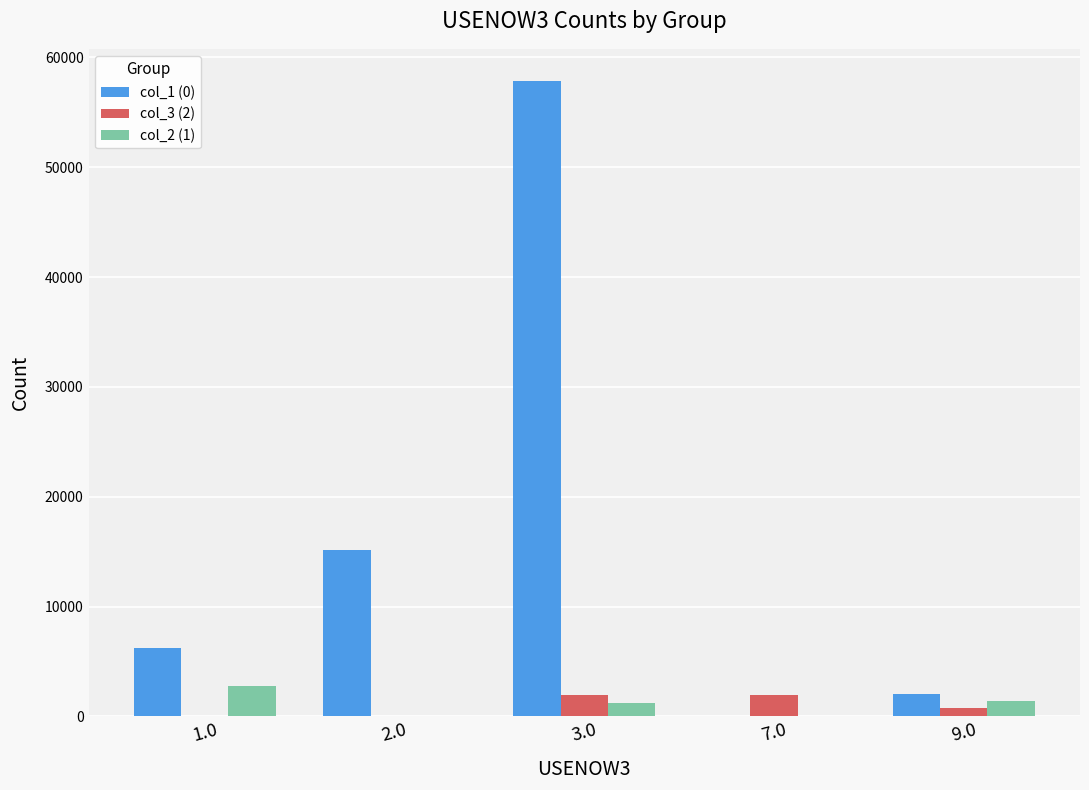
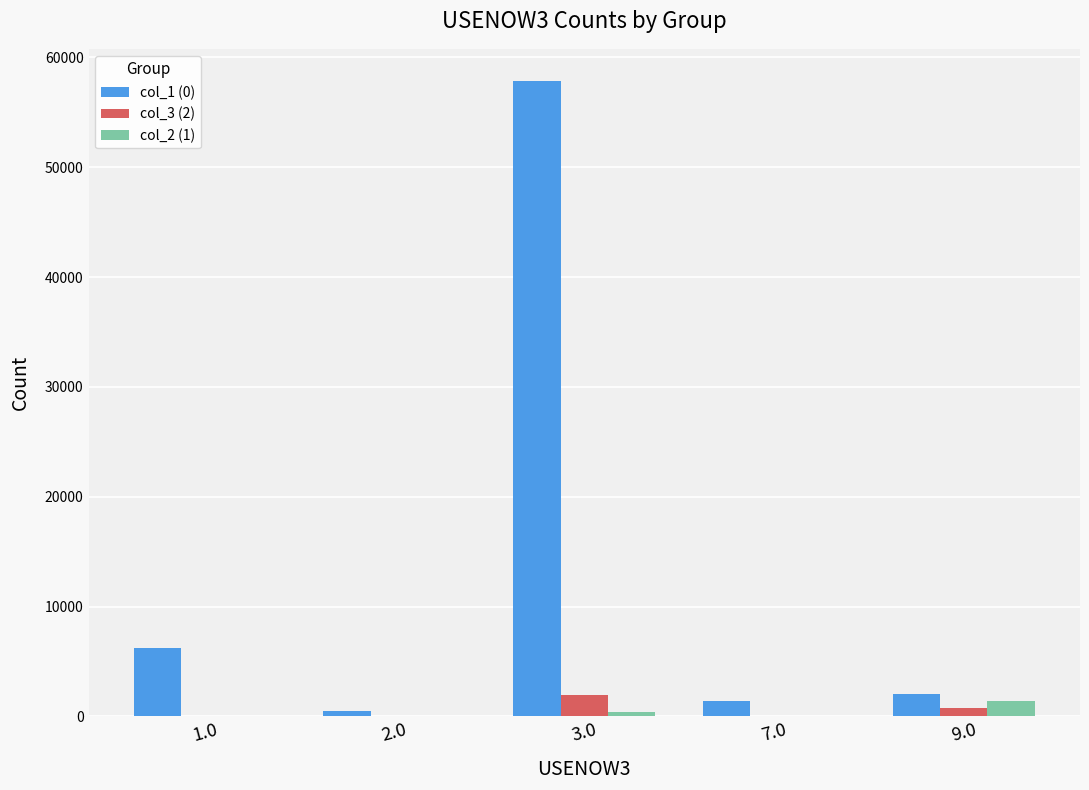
col_2 (1), 1.0: 2700 -> 0
col_1 (0), 2.0: 15200 -> 500
col_2 (1), 3.0: 1200 -> 400
col_1 (0), 7.0: 0 -> 1400
col_3 (2), 7.0: 1900 -> 0
